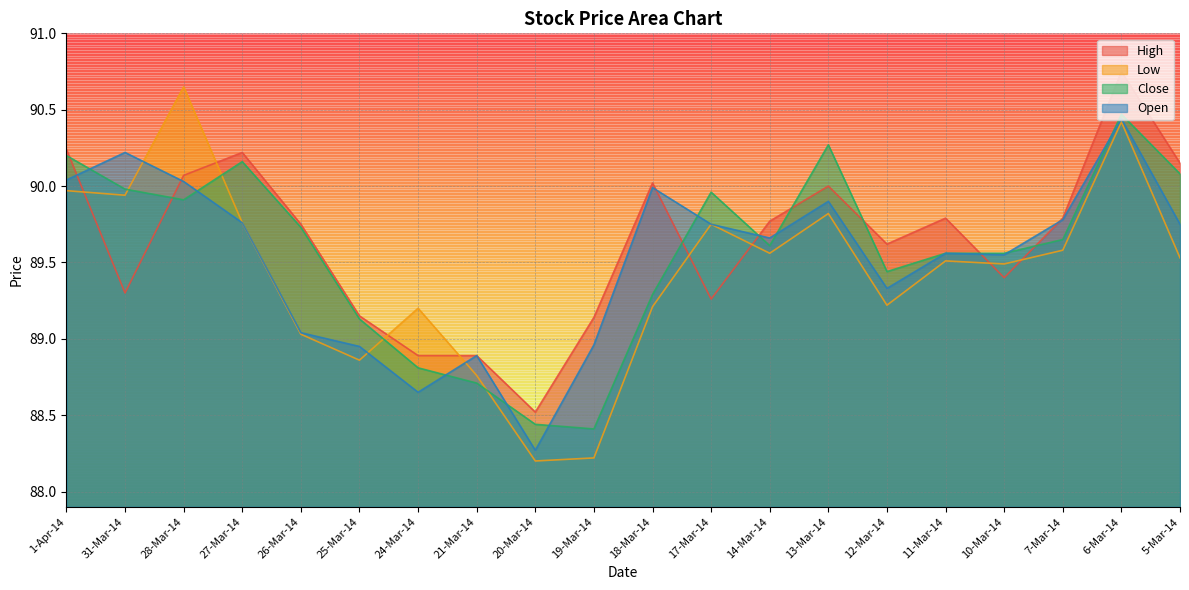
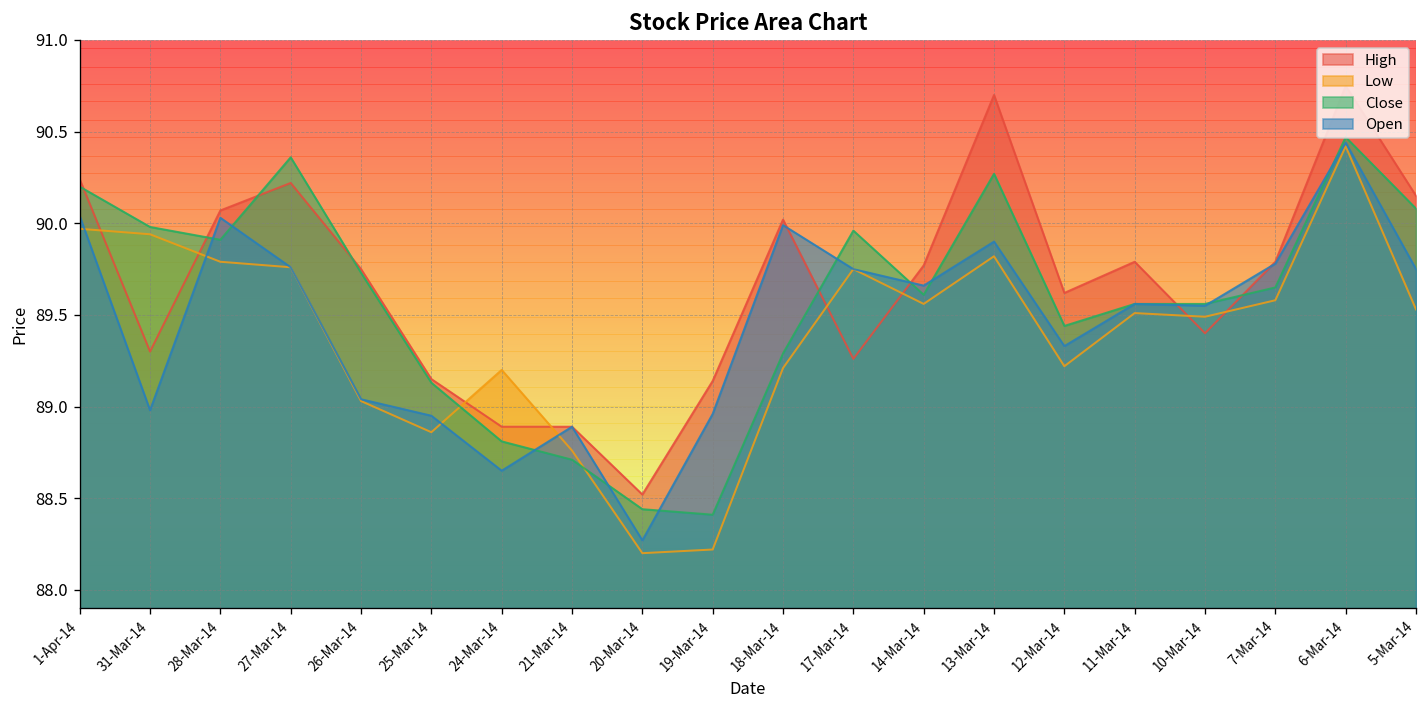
Open, 31-Mar-14: 90.22 -> 88.98
Low, 28-Mar-14: 90.65 -> 89.79
Close, 27-Mar-14: 90.16 -> 90.36
High, 13-Mar-14: 90.0 -> 90.7
